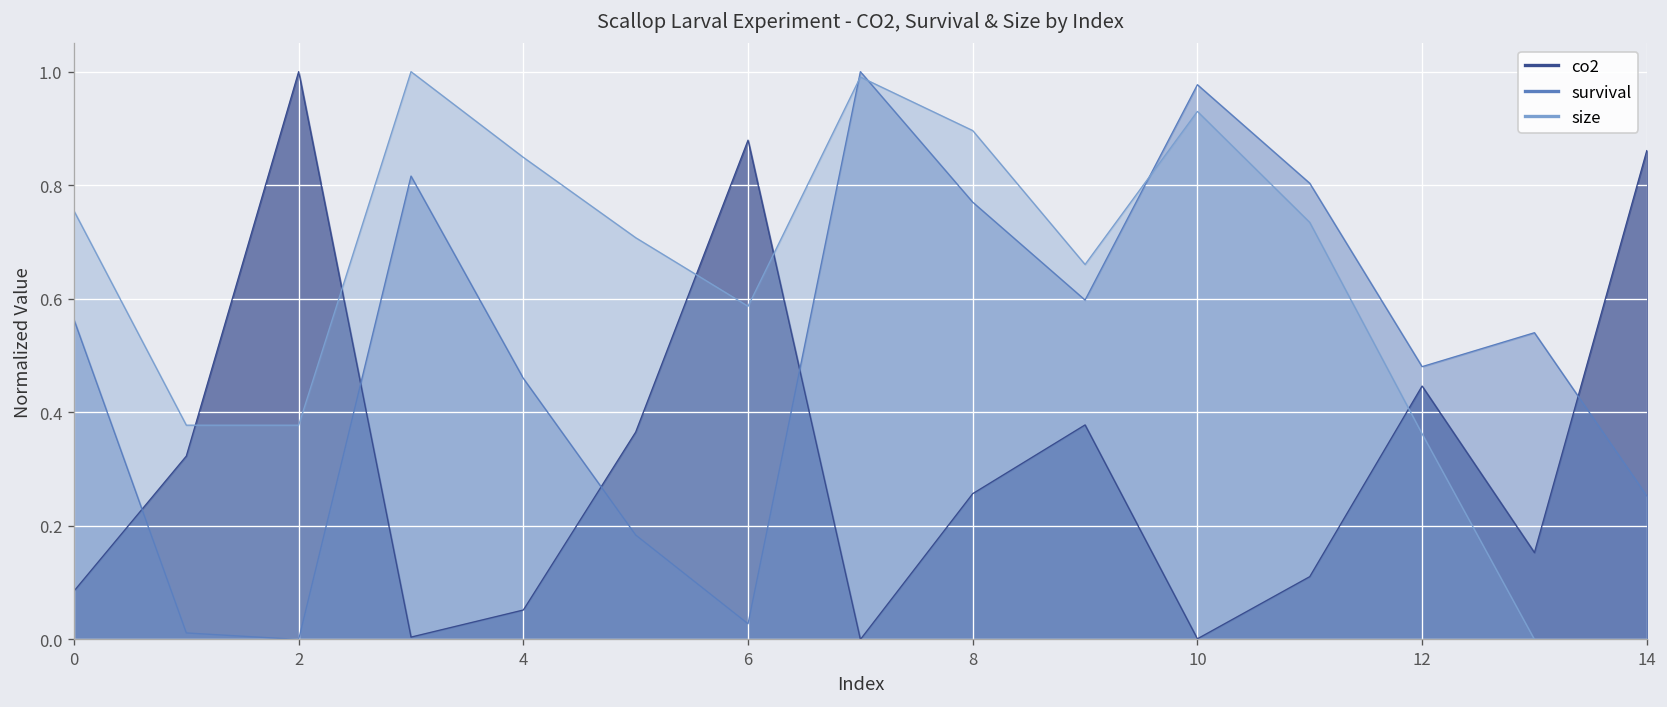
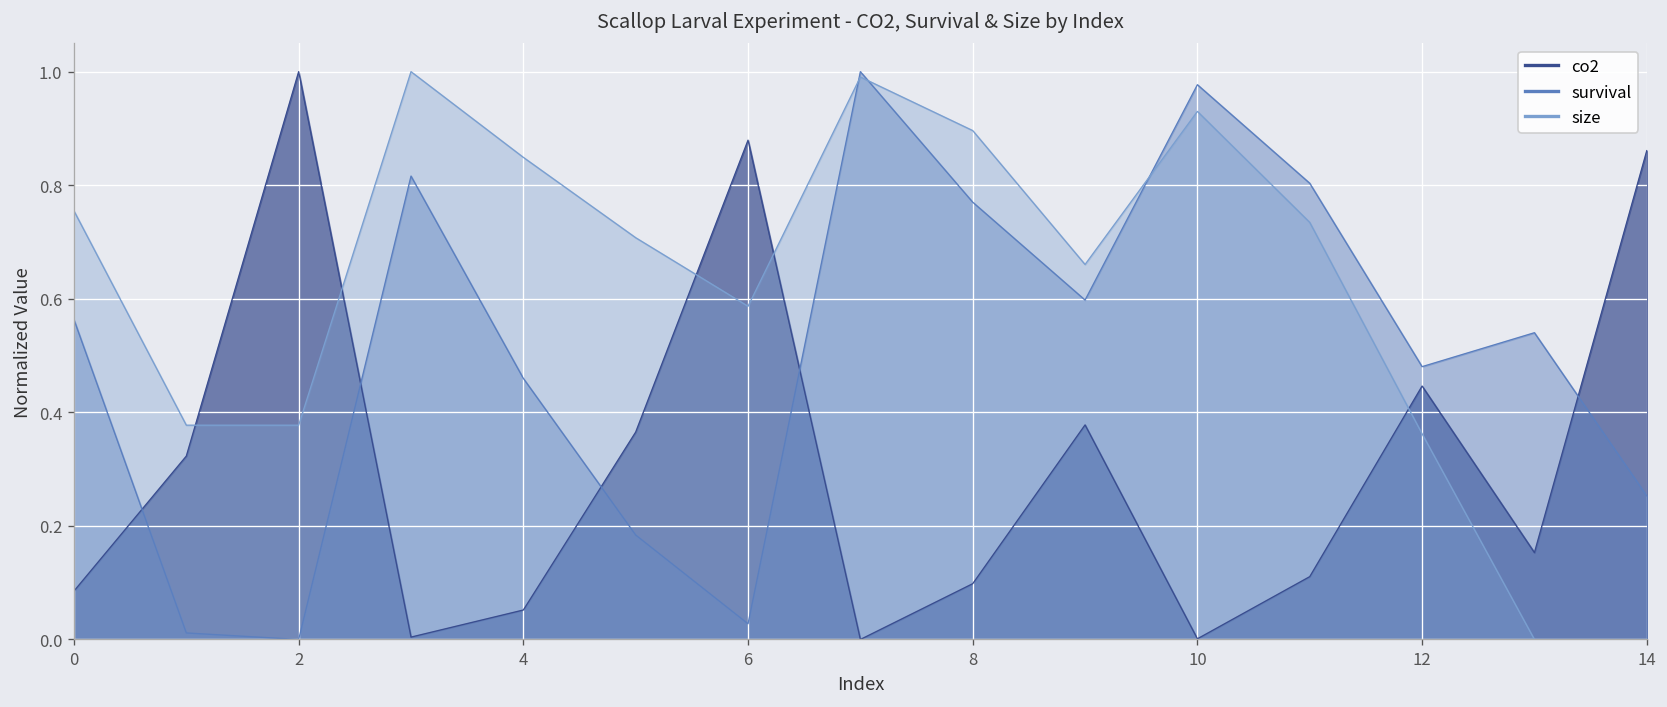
co2, 8: 0.26 -> 0.10
